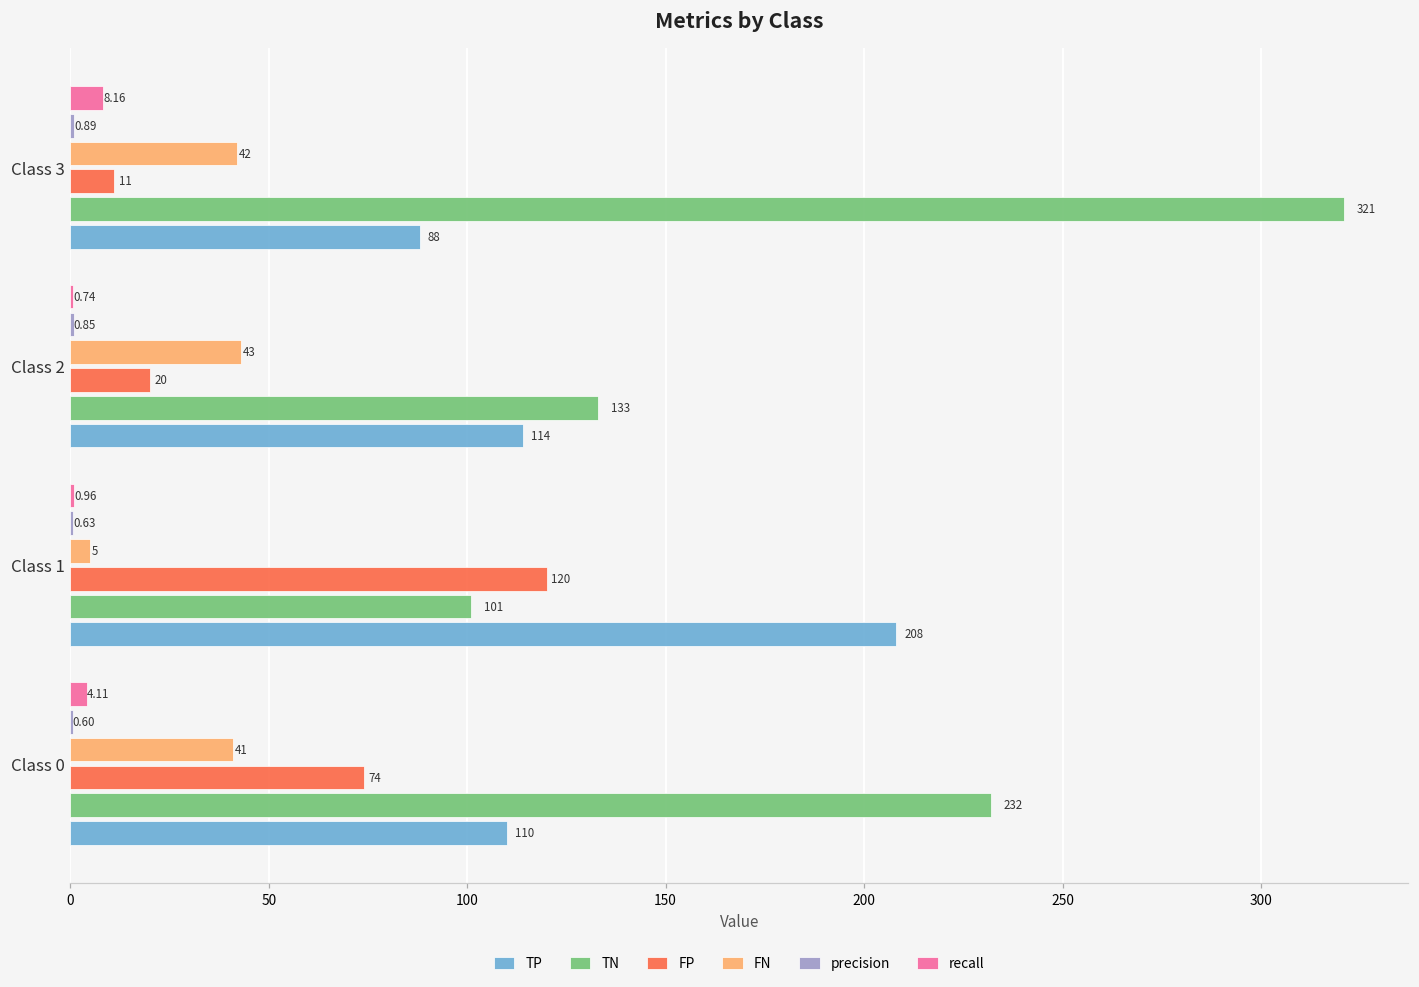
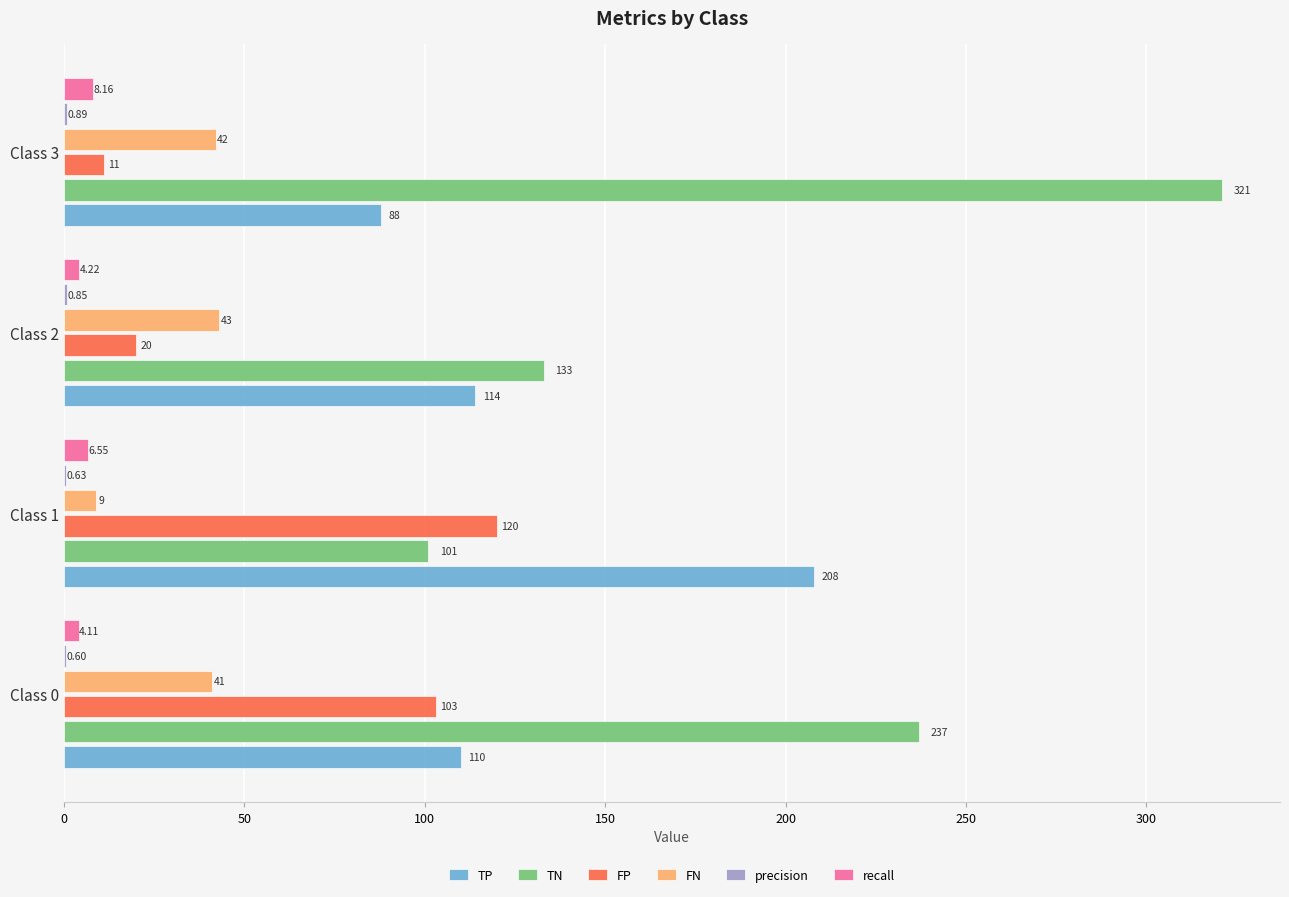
recall, Class 2: 0.74 -> 4.22
recall, Class 1: 0.96 -> 6.55
FN, Class 1: 5 -> 9
FP, Class 0: 74 -> 103
TN, Class 0: 232 -> 237
